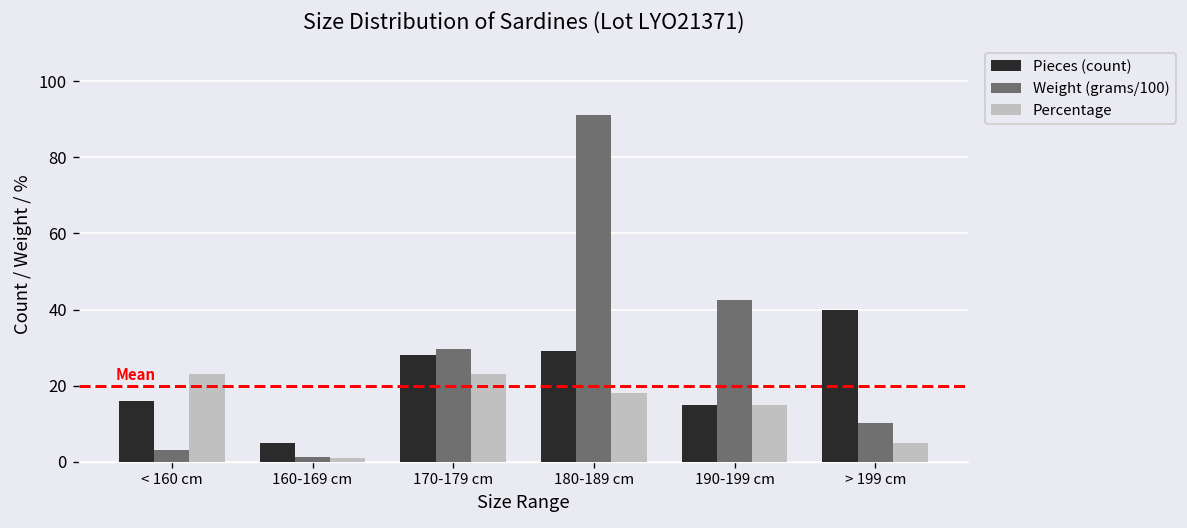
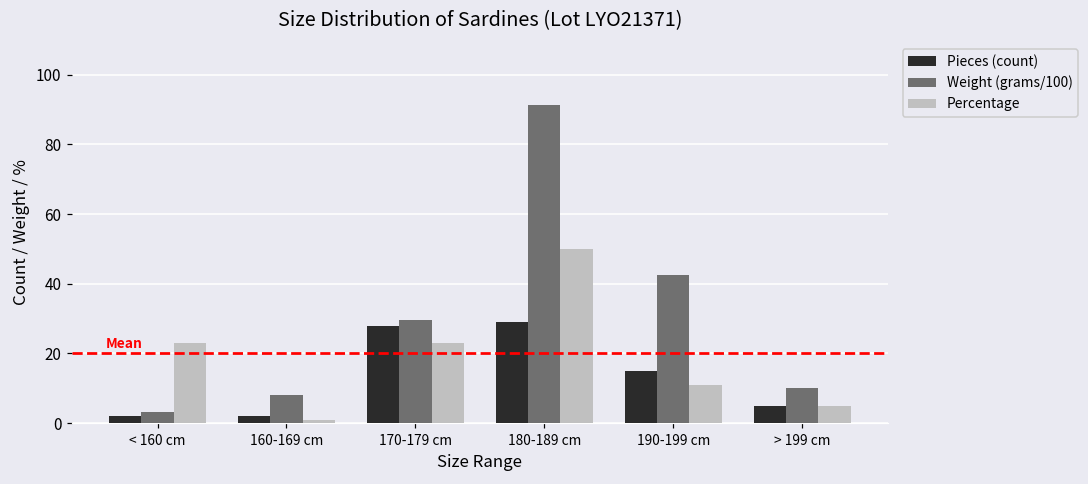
Pieces (count), < 160 cm: 16 -> 2
Pieces (count), 160-169 cm: 5 -> 2
Weight (grams/100), 160-169 cm: 1 -> 8
Percentage, 180-189 cm: 18 -> 50
Percentage, 190-199 cm: 15 -> 11
Pieces (count), > 199 cm: 40 -> 5
